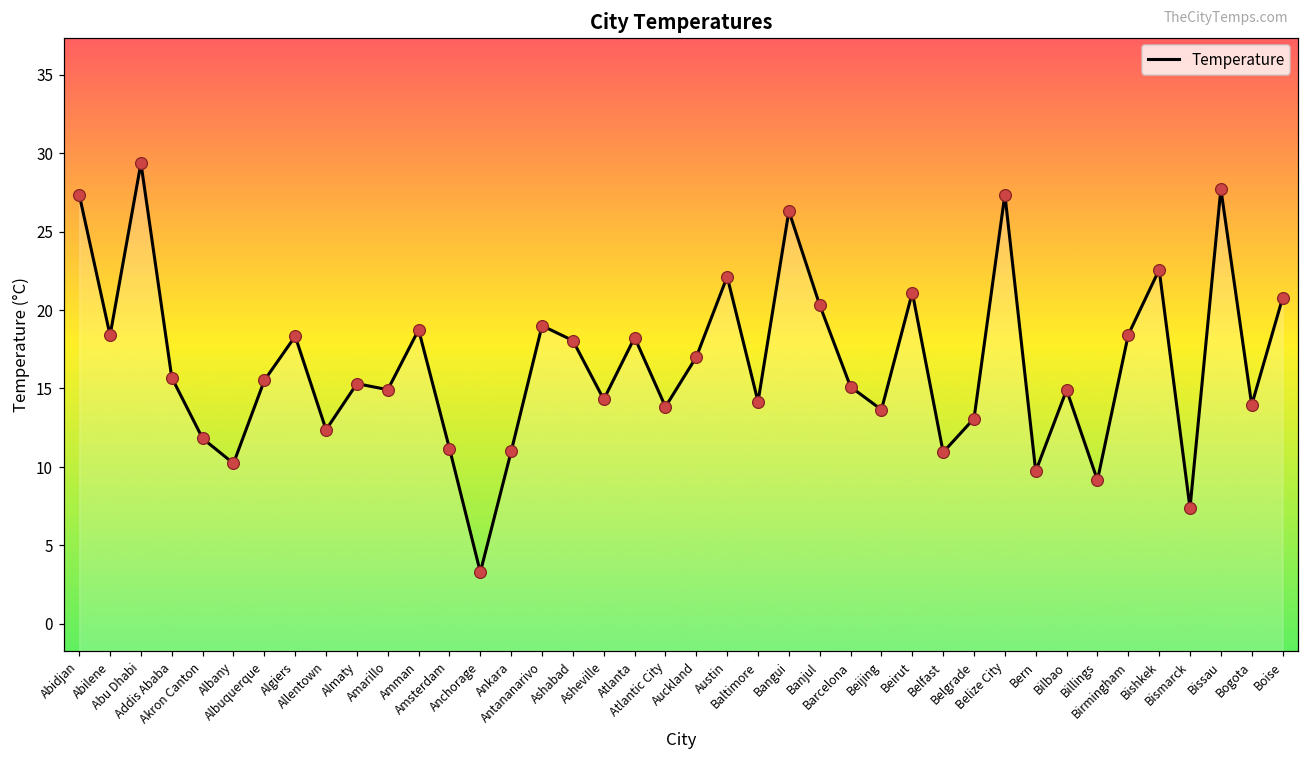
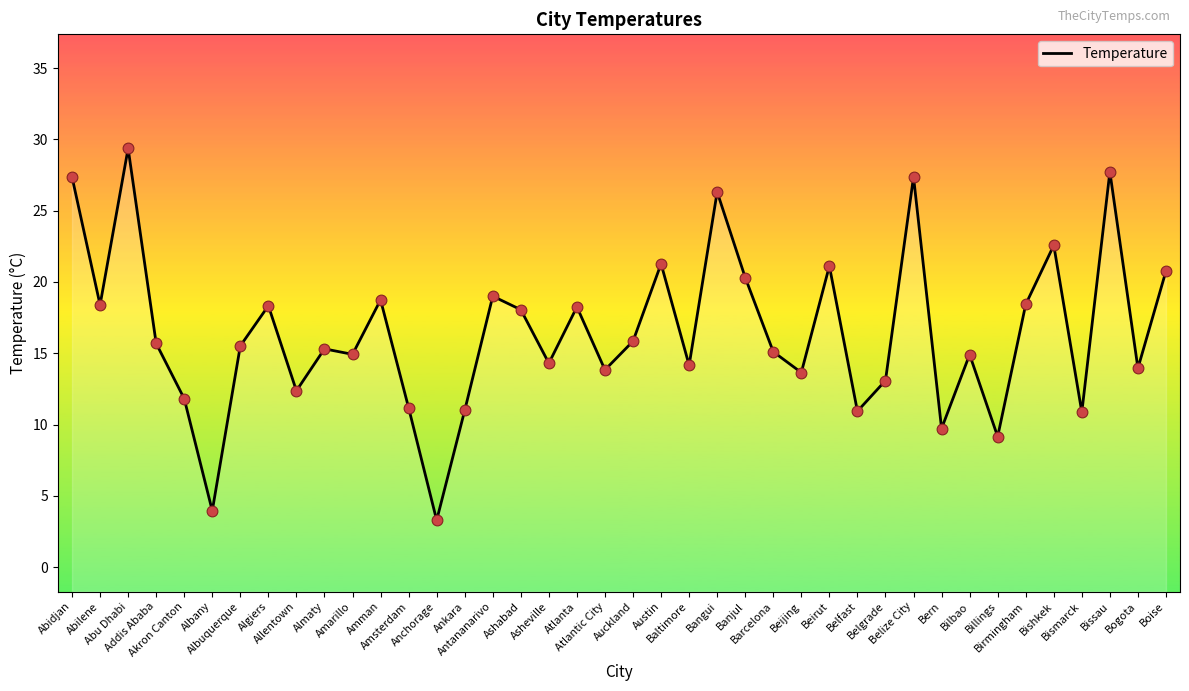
Albany: 10.2 -> 4.0
Auckland: 17.0 -> 15.8
Austin: 22.1 -> 21.3
Bismarck: 7.4 -> 10.9
